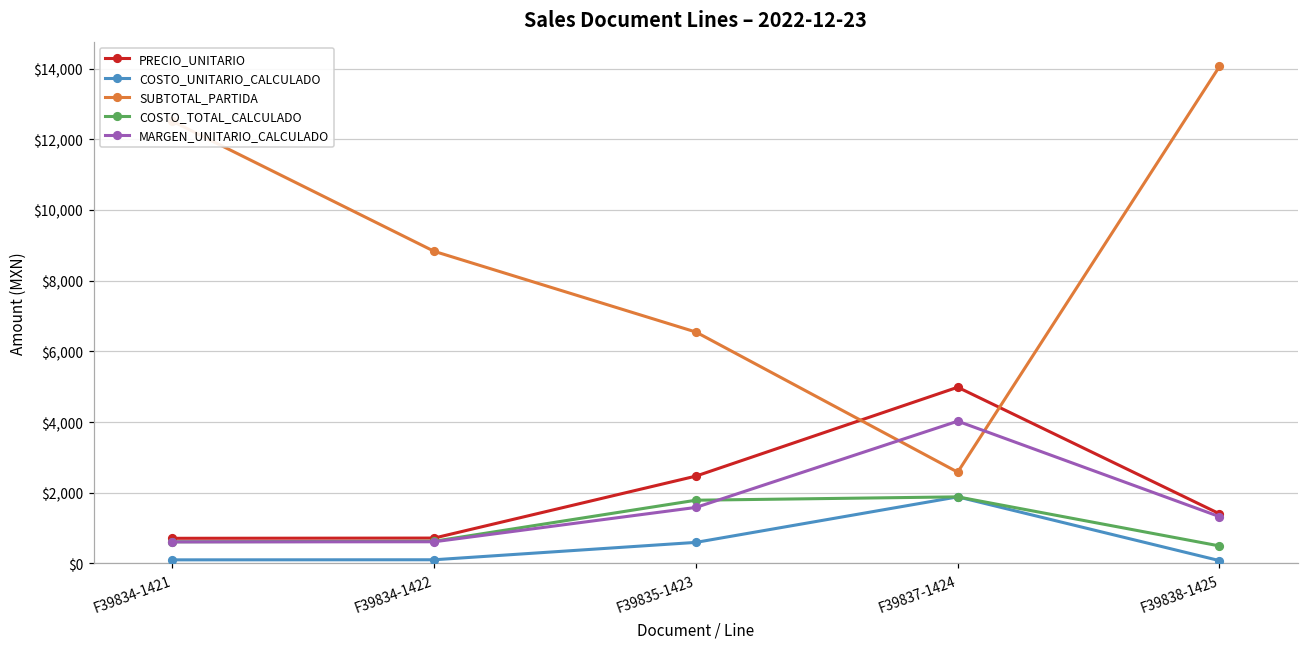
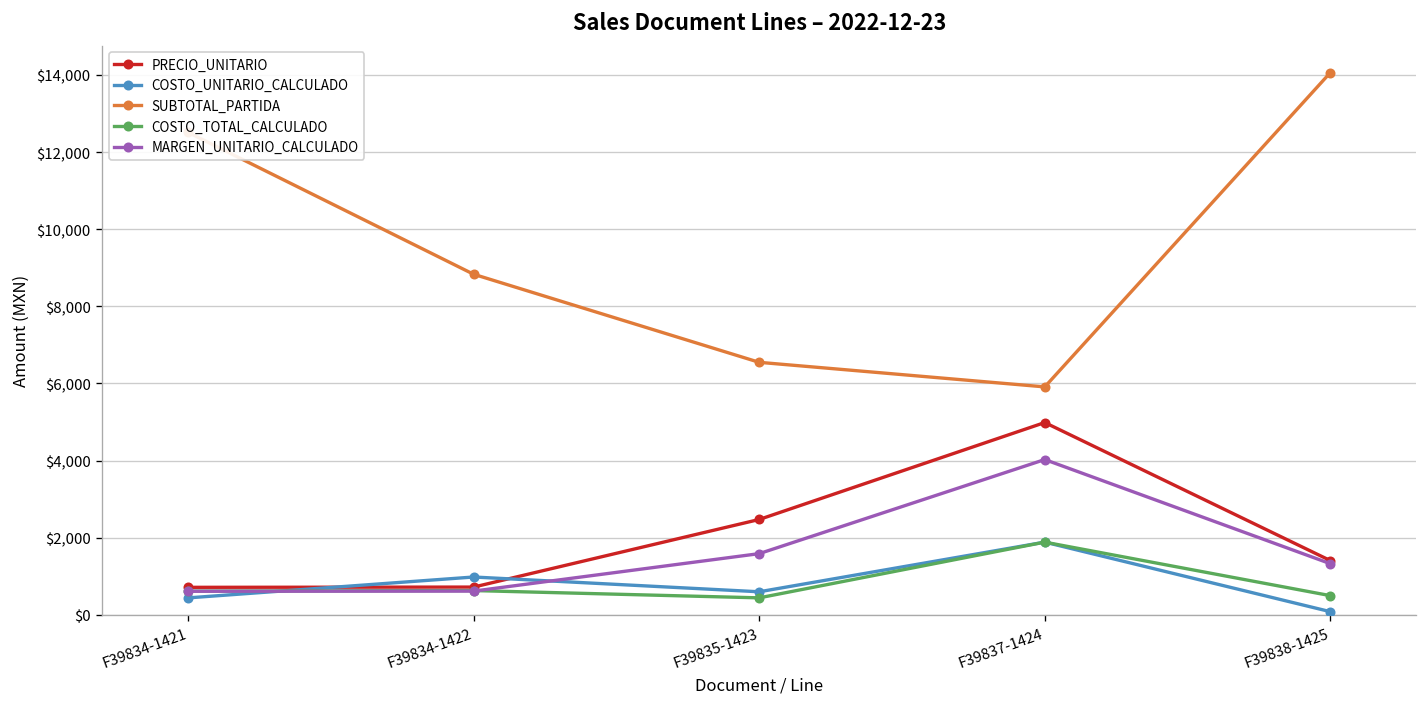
COSTO_UNITARIO_CALCULADO, F39834-1421: $100 -> $400
COSTO_UNITARIO_CALCULADO, F39834-1422: $100 -> $1,000
COSTO_TOTAL_CALCULADO, F39835-1423: $1,800 -> $400
SUBTOTAL_PARTIDA, F39837-1424: $2,600 -> $5,900
